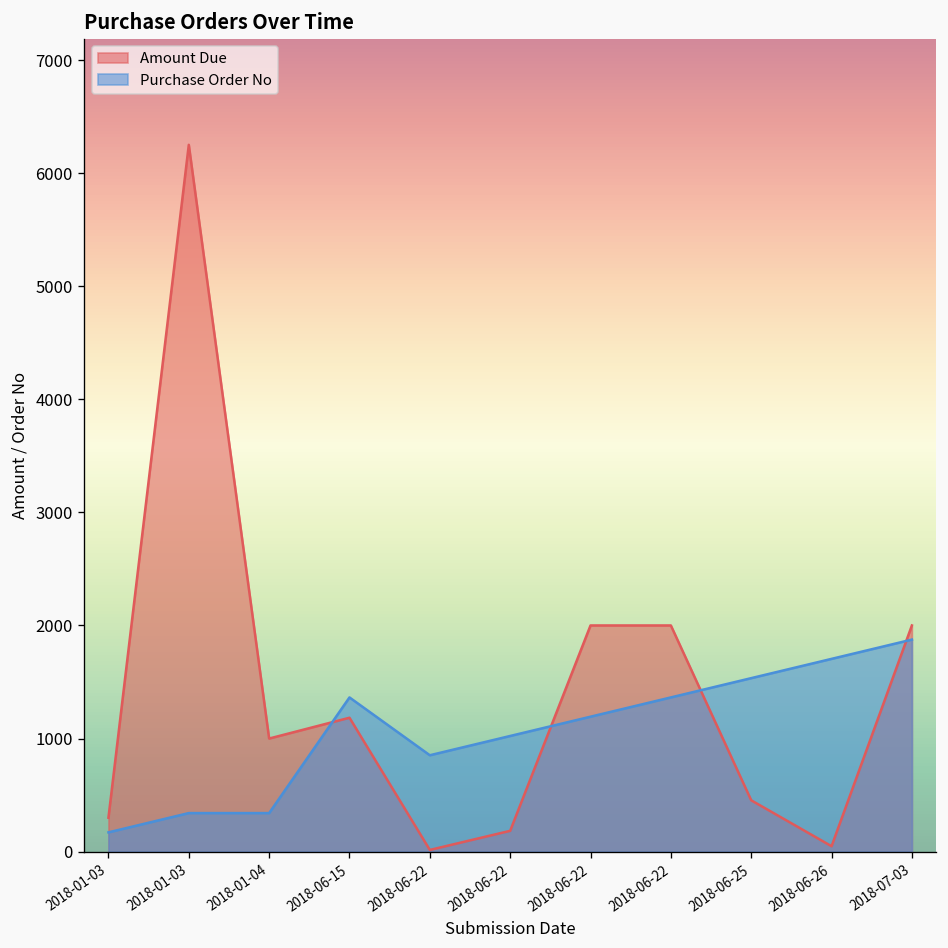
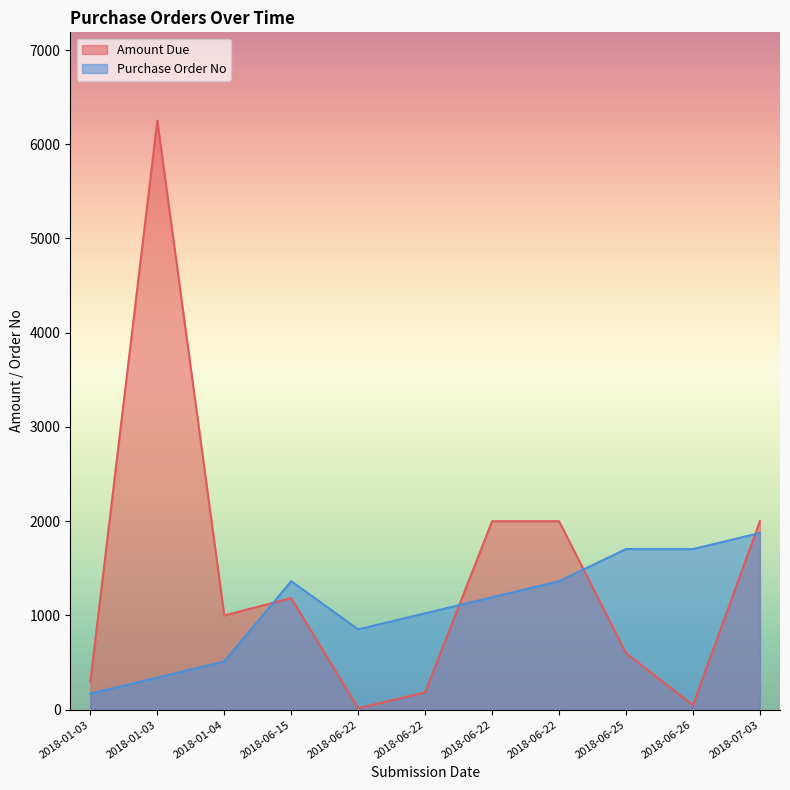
Purchase Order No, 2018-01-04: 300 -> 500
Amount Due, 2018-06-25: 500 -> 600
Purchase Order No, 2018-06-25: 1500 -> 1700
